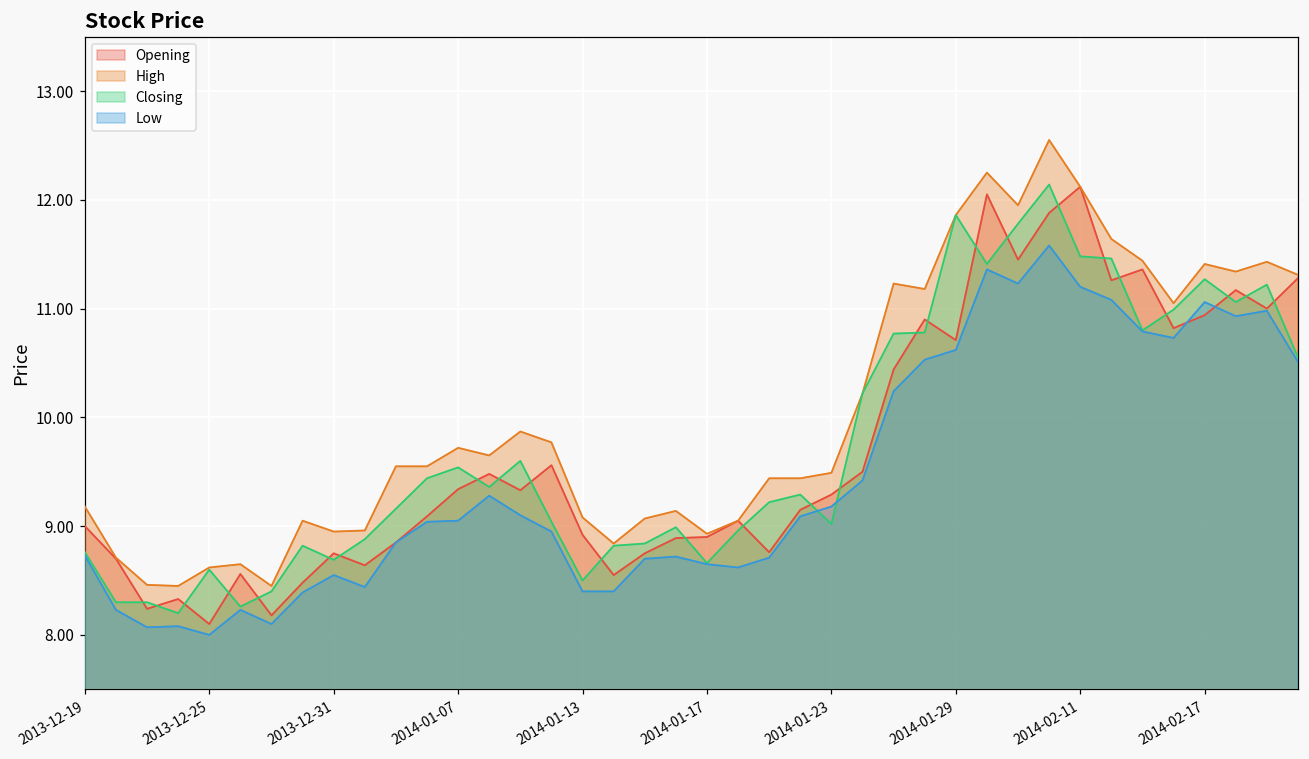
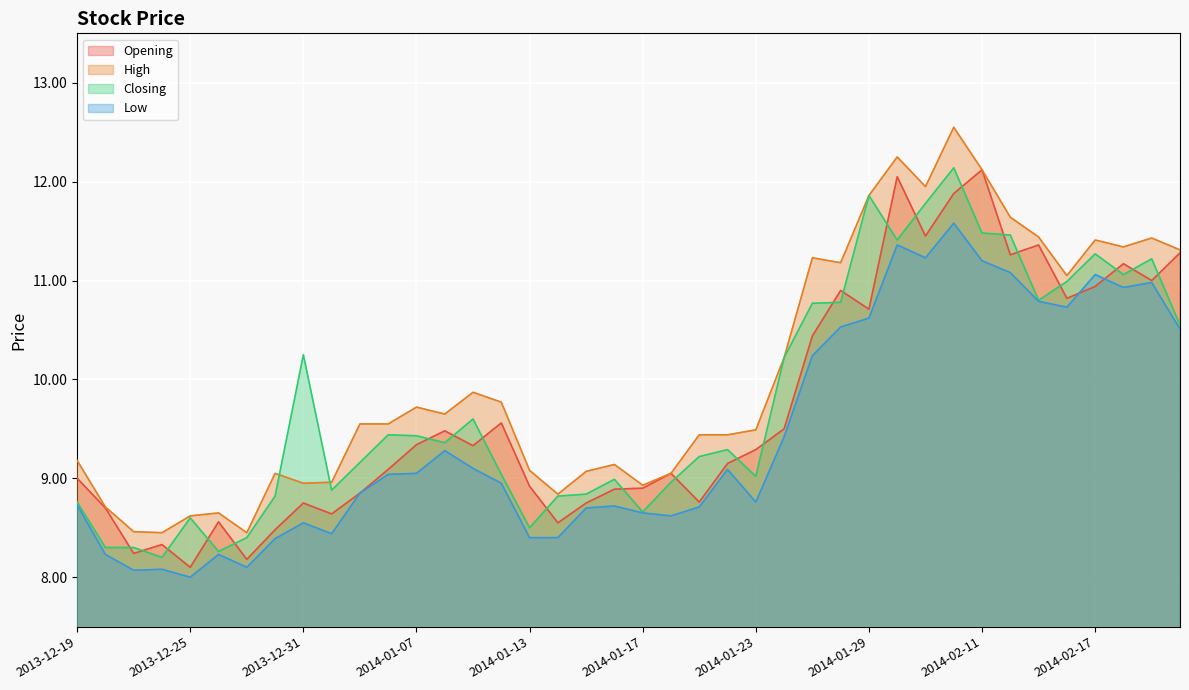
Closing, 2013-12-31: 8.7 -> 10.3
Closing, 2014-01-07: 9.5 -> 9.4
Low, 2014-01-23: 9.2 -> 8.8
